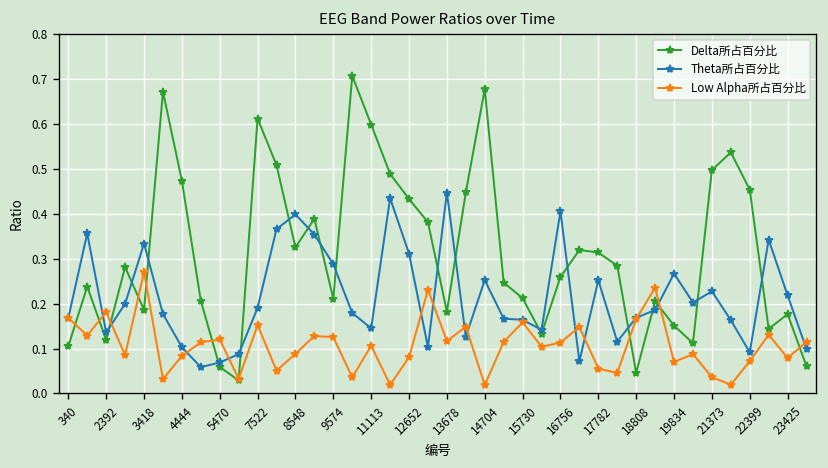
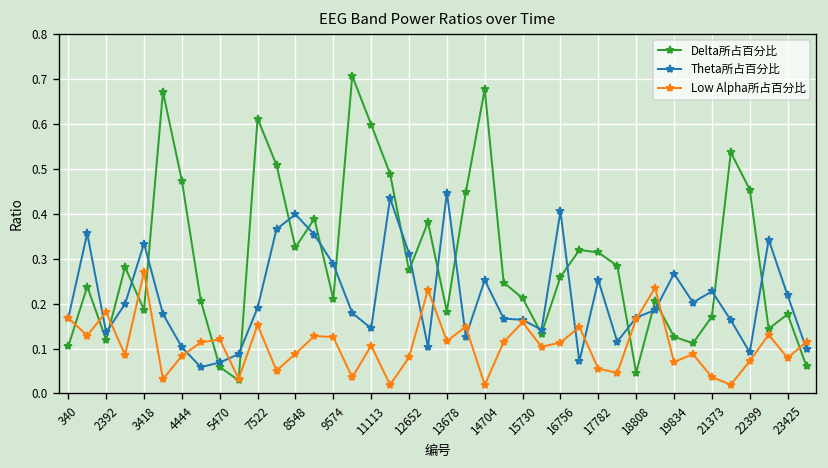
Delta所占百分比, 12652: 0.43 -> 0.27
Delta所占百分比, 19834: 0.15 -> 0.13
Delta所占百分比, 21373: 0.50 -> 0.17
